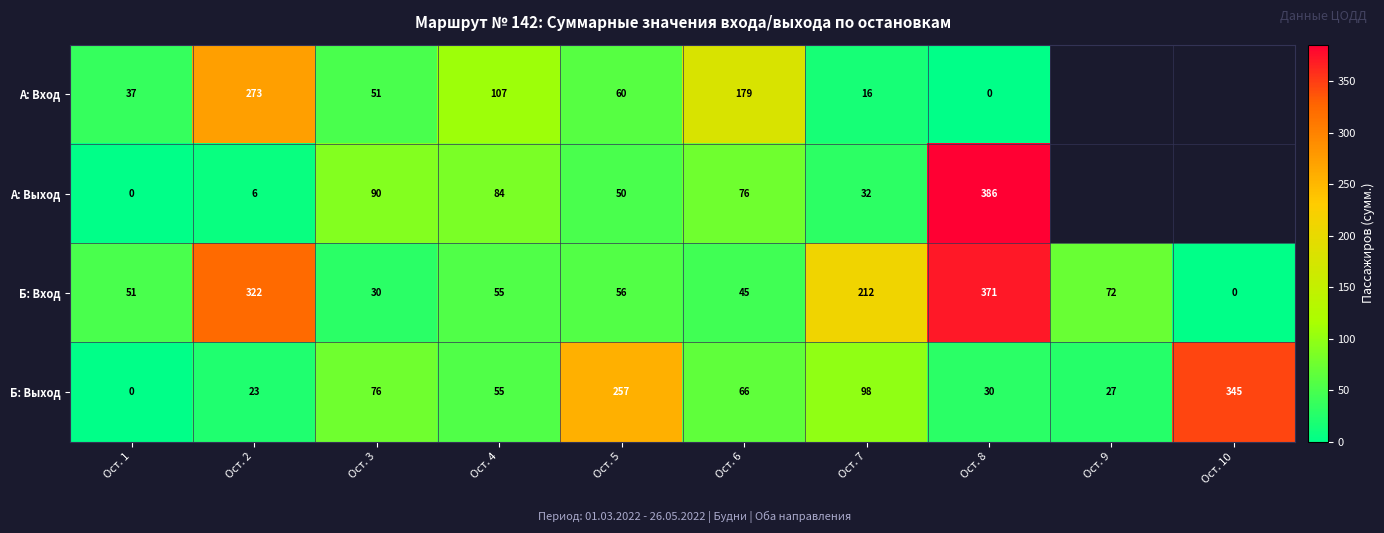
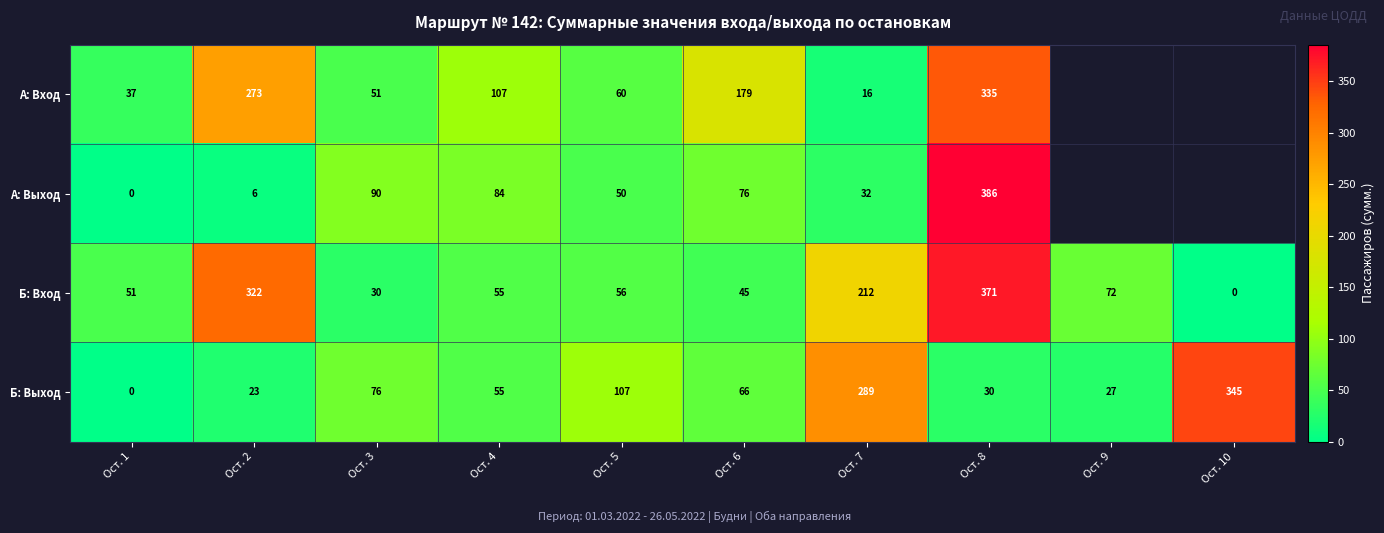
А: Вход, Ост. 8: 0 -> 335
Б: Выход, Ост. 5: 257 -> 107
Б: Выход, Ост. 7: 98 -> 289
